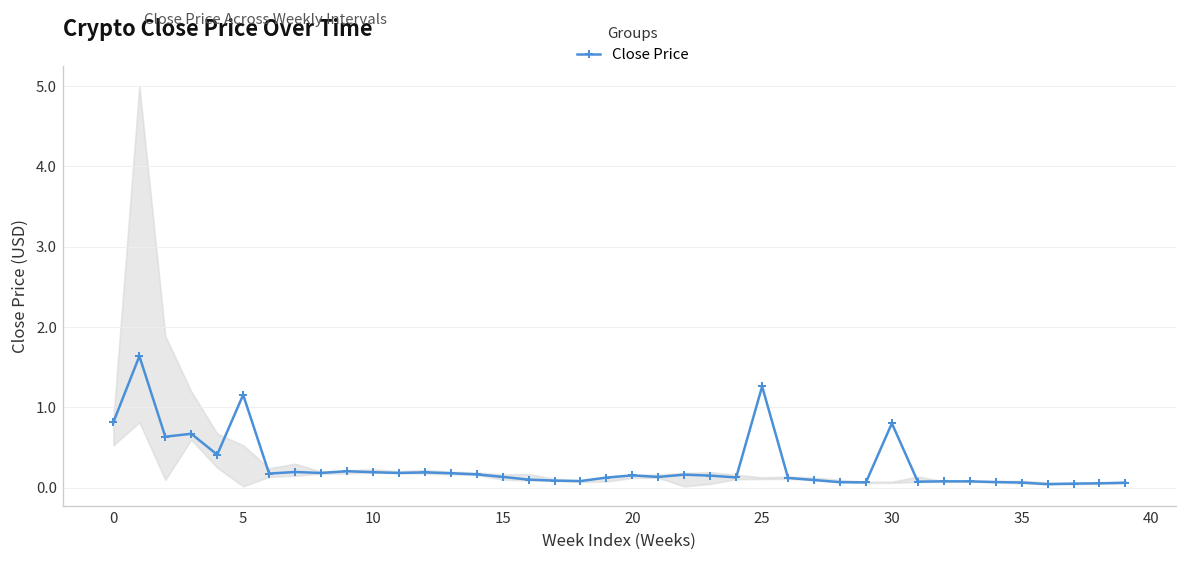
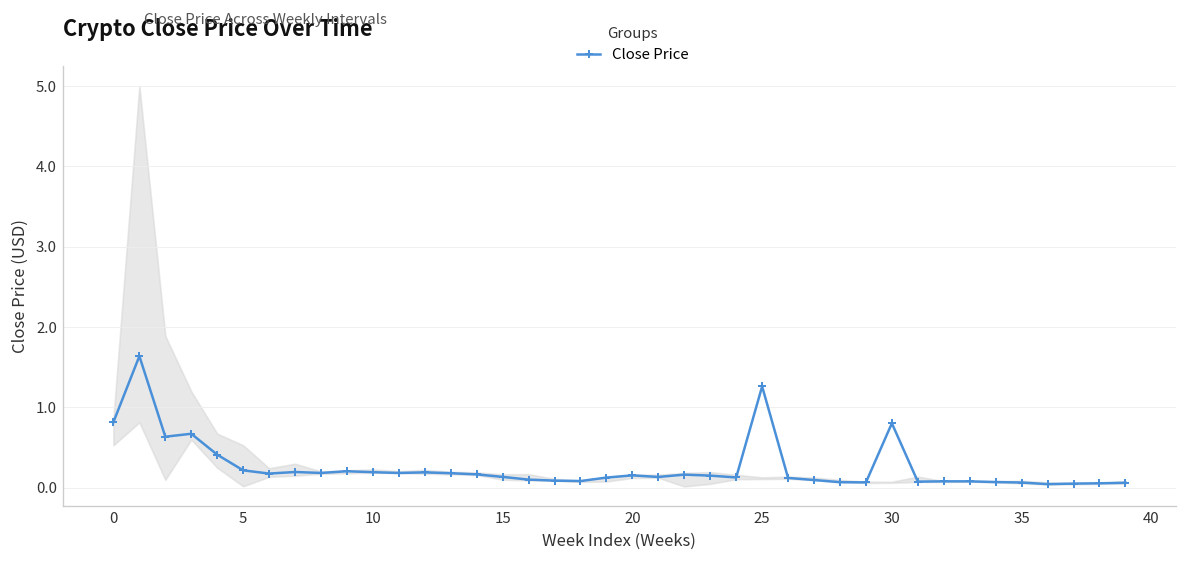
Close Price, 5: 1.2 -> 0.2
